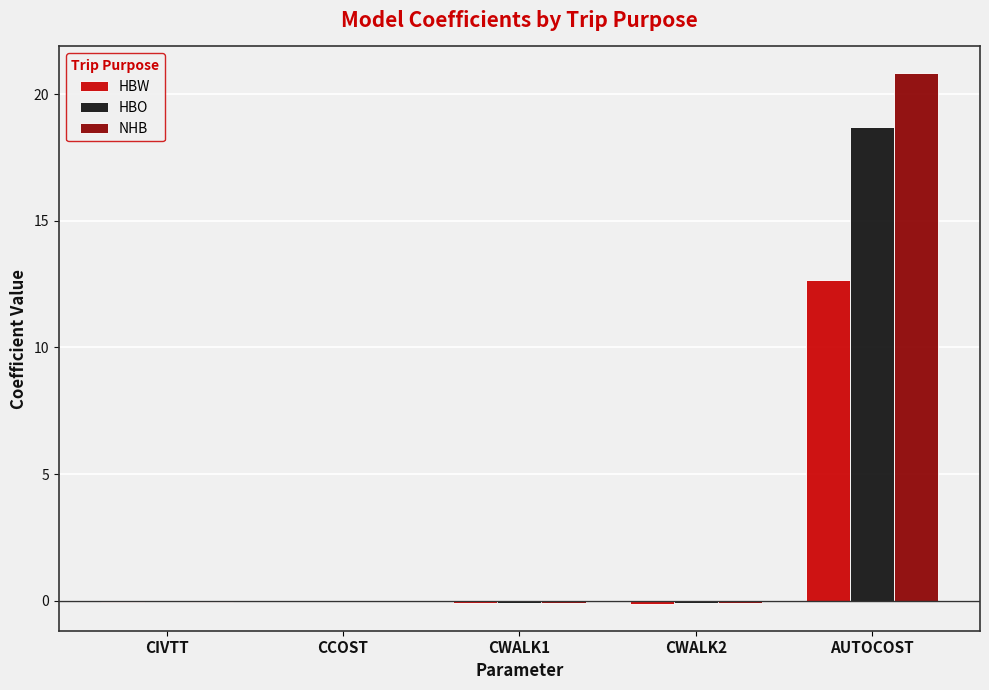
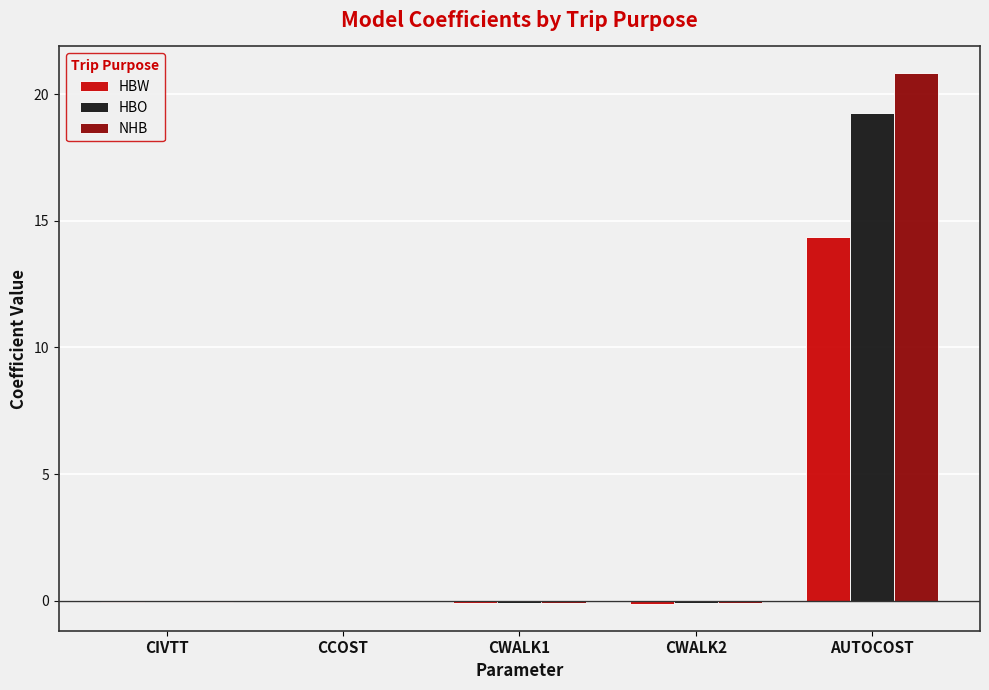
HBW, AUTOCOST: 12.7 -> 14.3
HBO, AUTOCOST: 18.7 -> 19.3
